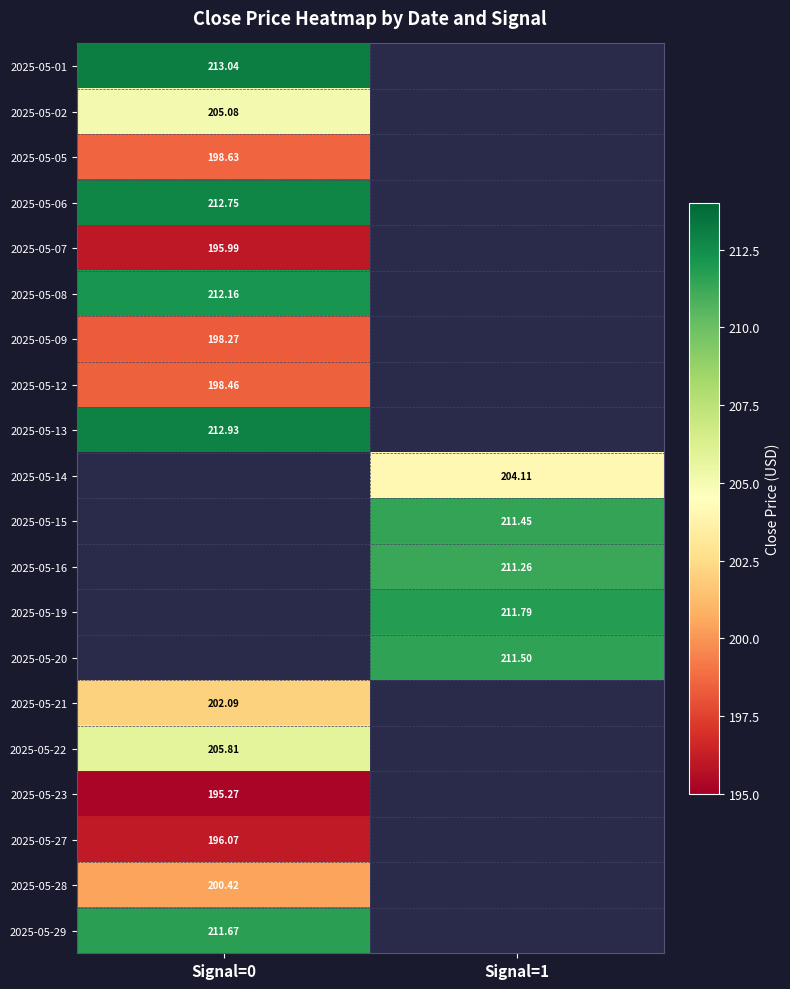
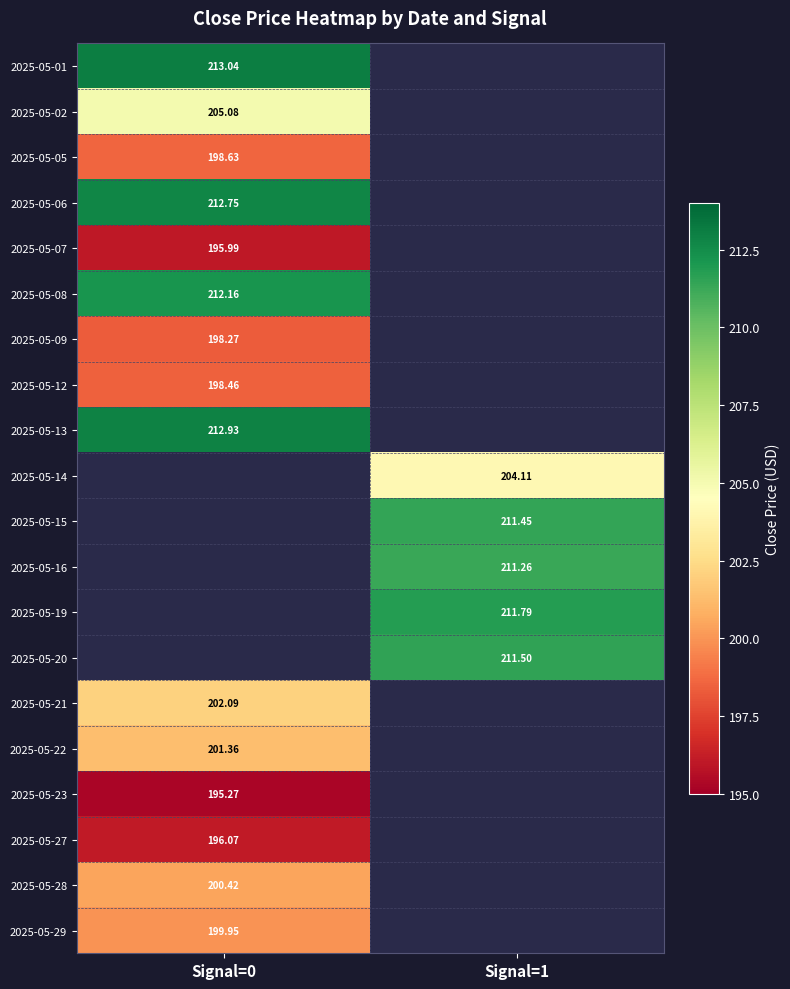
2025-05-22, Signal=0: 205.81 -> 201.36
2025-05-29, Signal=0: 211.67 -> 199.95
